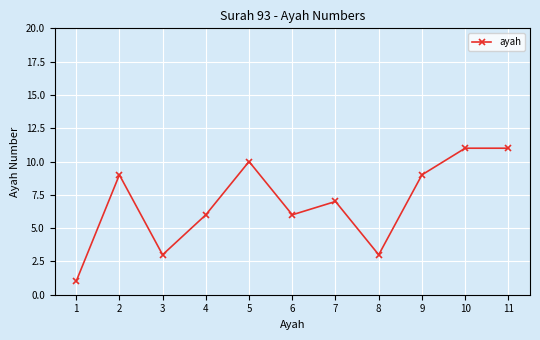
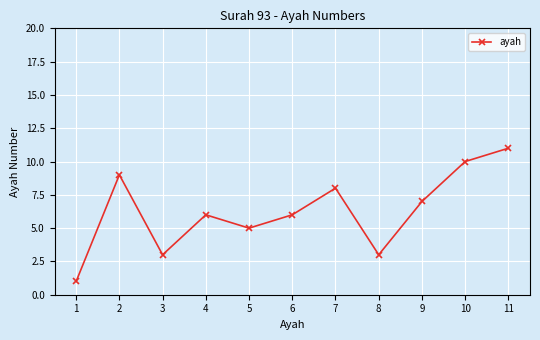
5: 10 -> 5
7: 7 -> 8
9: 9 -> 7
10: 11 -> 10
